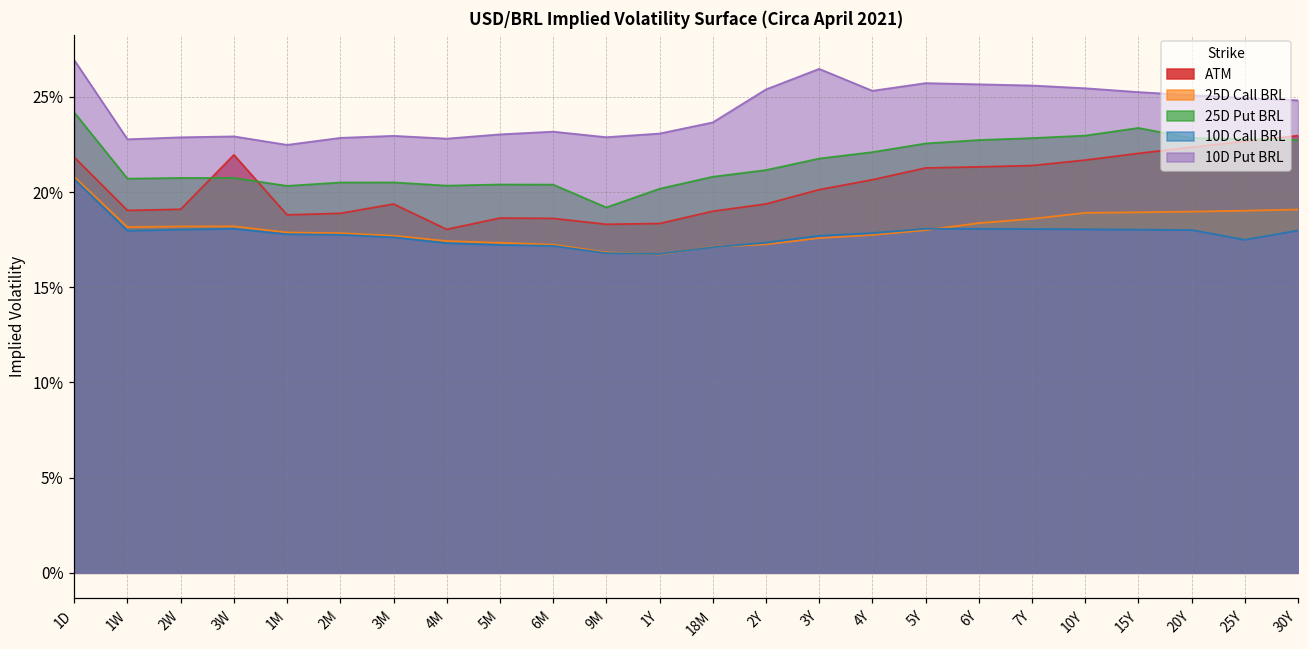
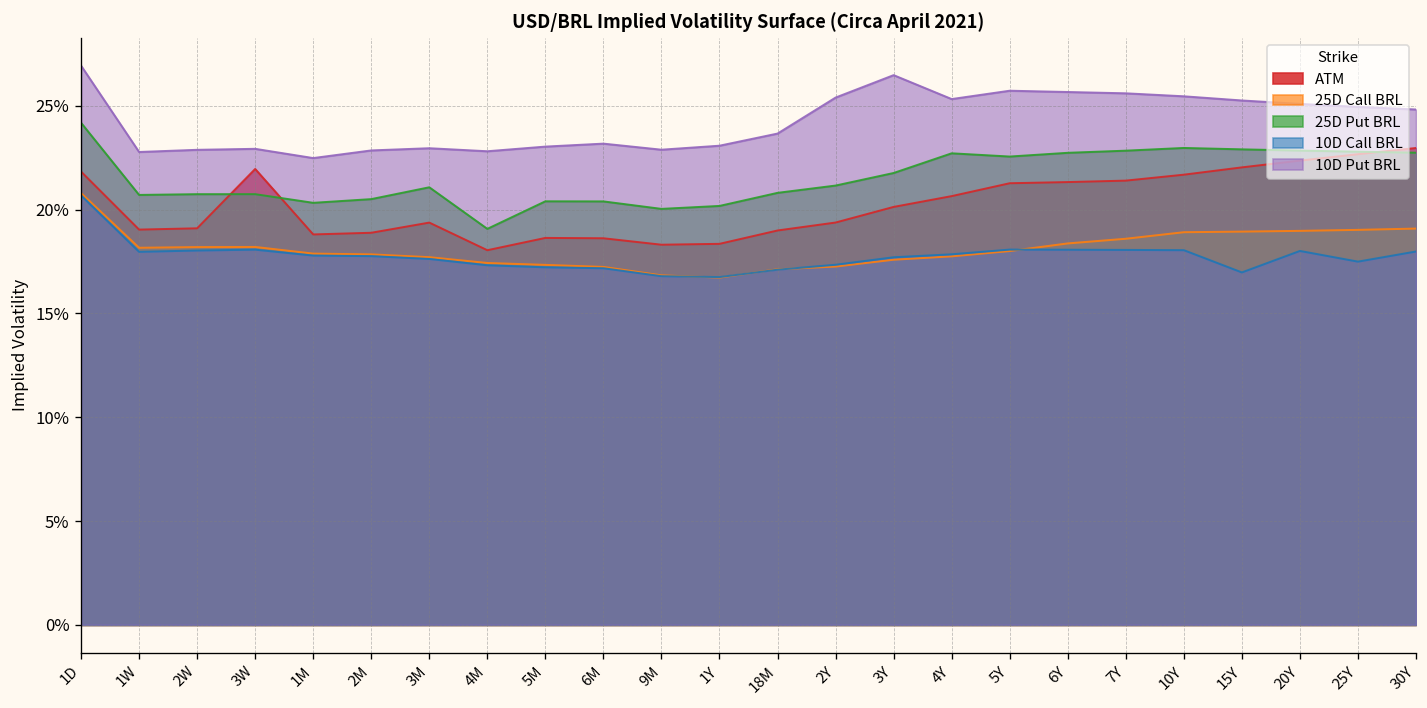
25D Put BRL, 3M: 20.5% -> 21.1%
25D Put BRL, 4M: 20.3% -> 19.1%
25D Put BRL, 9M: 19.2% -> 20.0%
25D Put BRL, 4Y: 22.1% -> 22.7%
25D Put BRL, 15Y: 23.4% -> 22.9%
10D Call BRL, 15Y: 18.0% -> 17.0%
